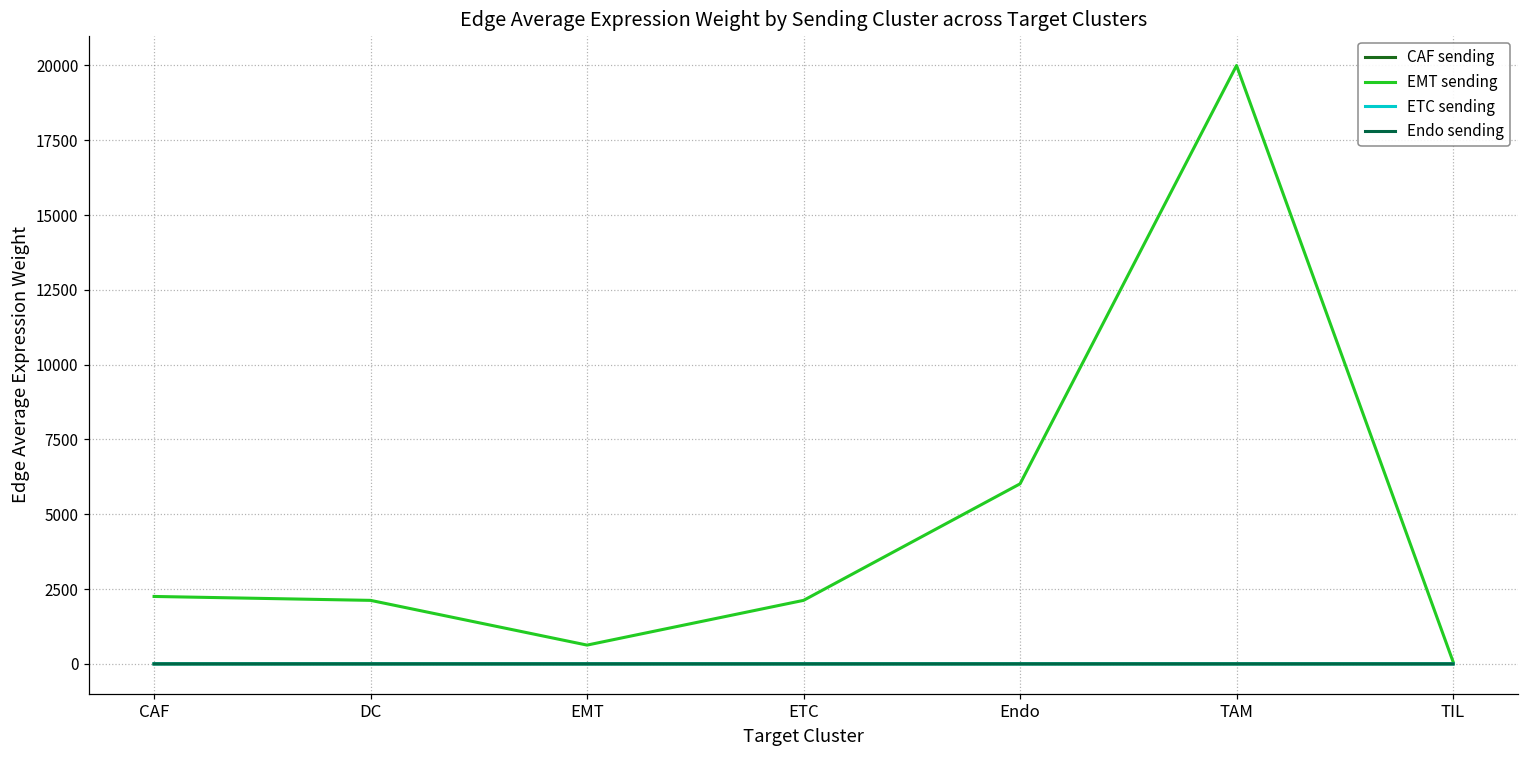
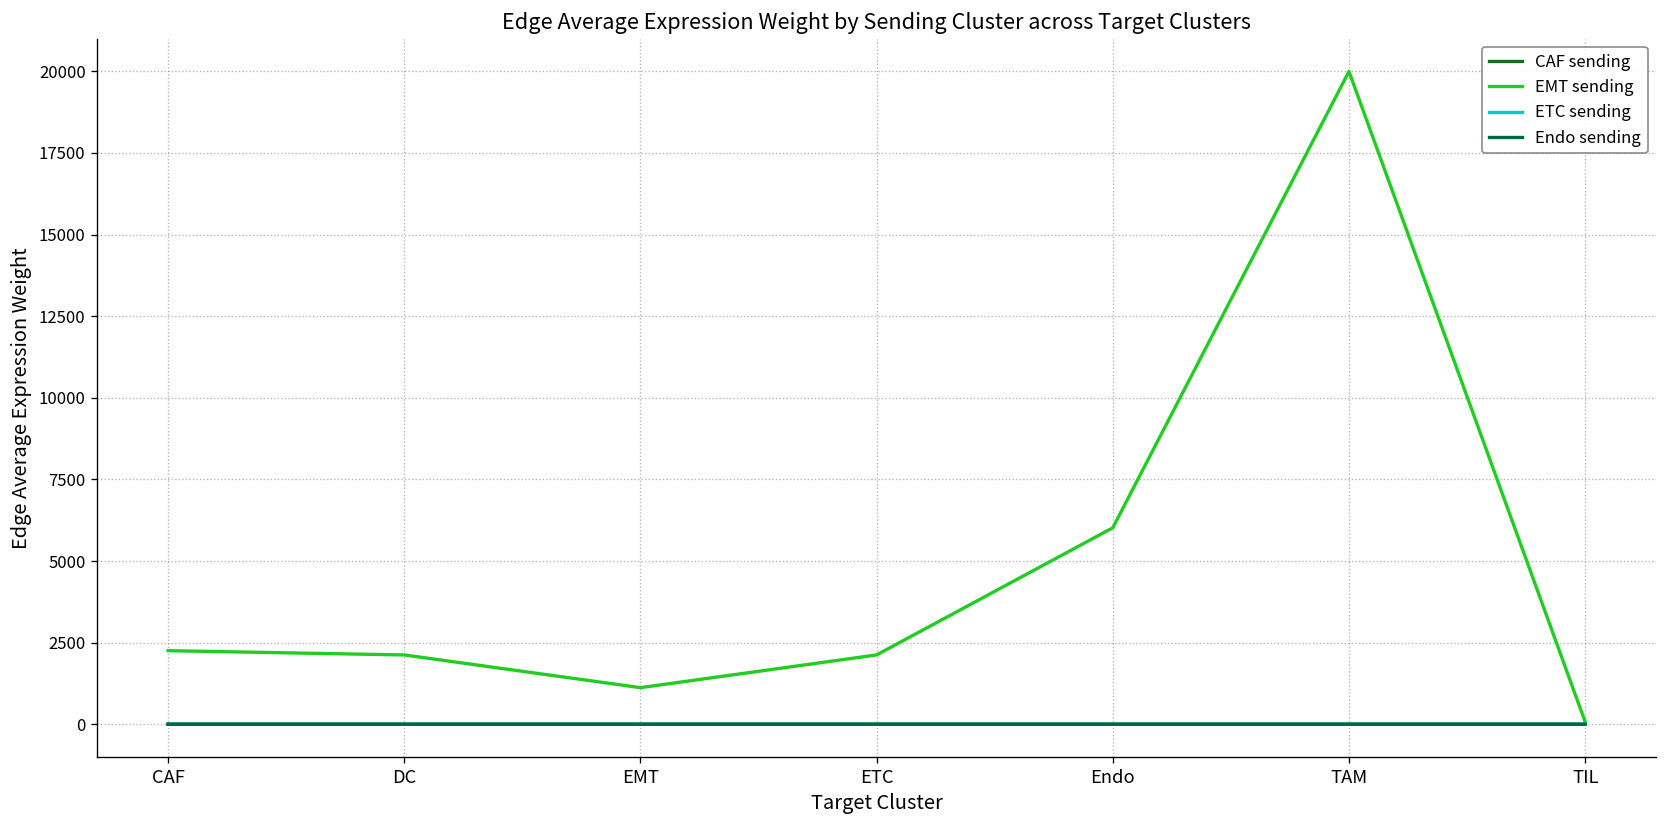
EMT sending, EMT: 600 -> 1100
